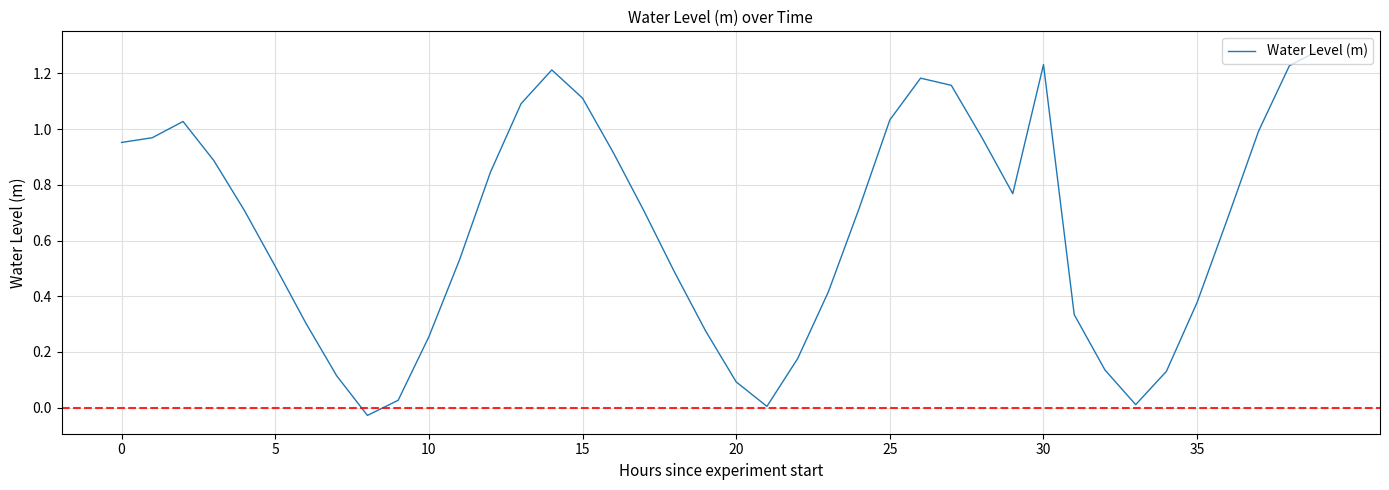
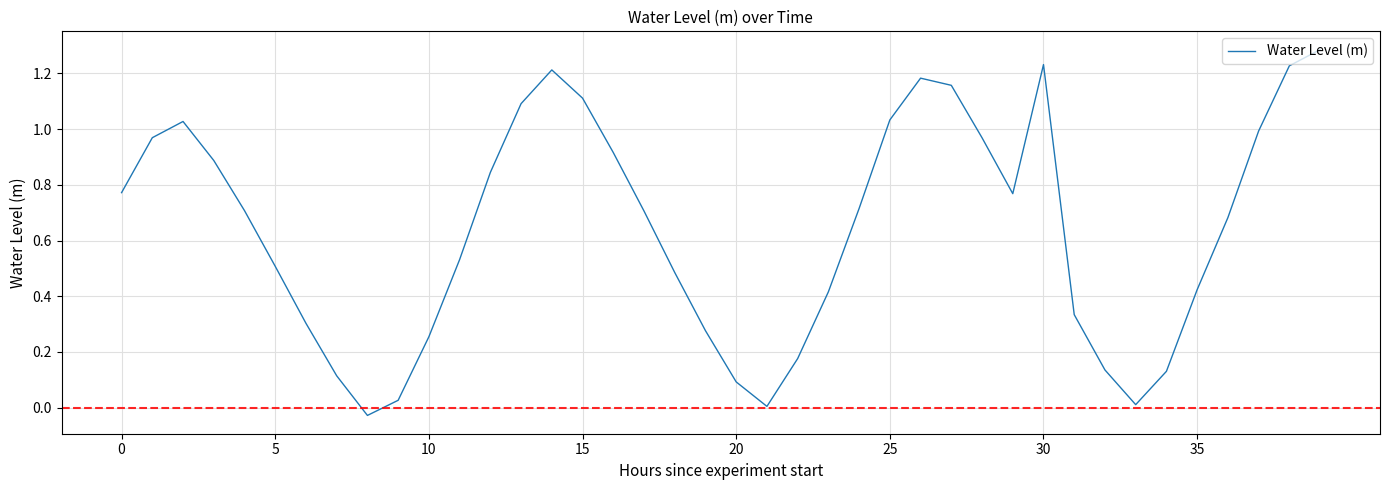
0: 0.95 -> 0.77
35: 0.38 -> 0.42
